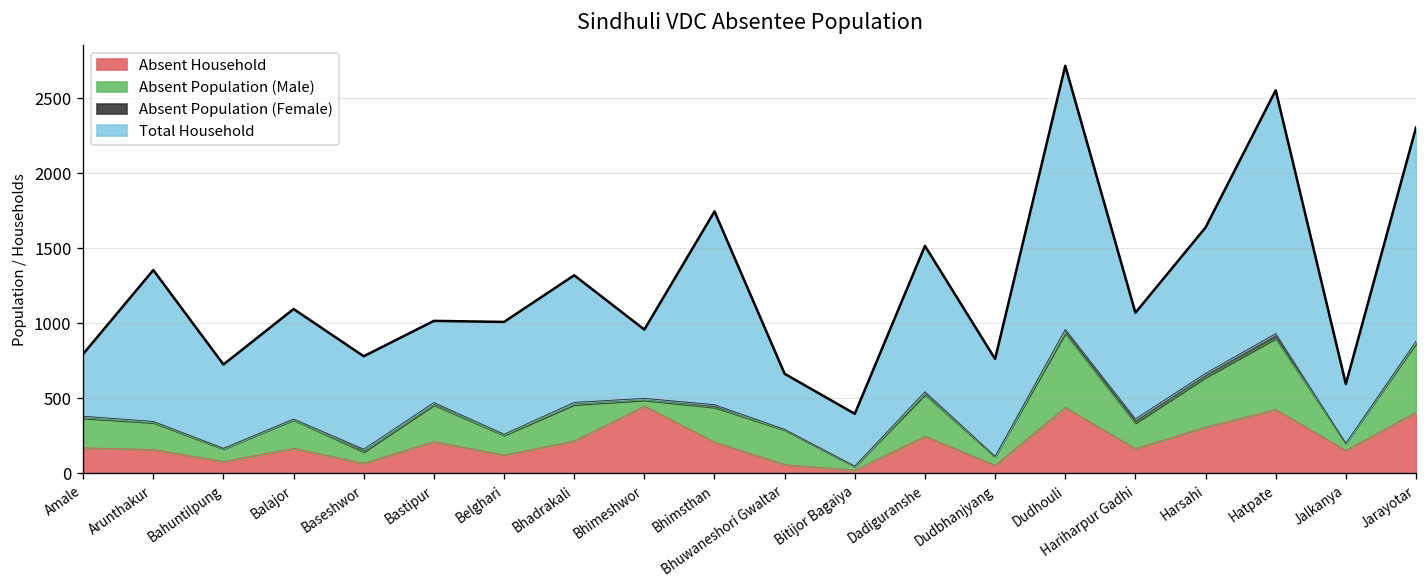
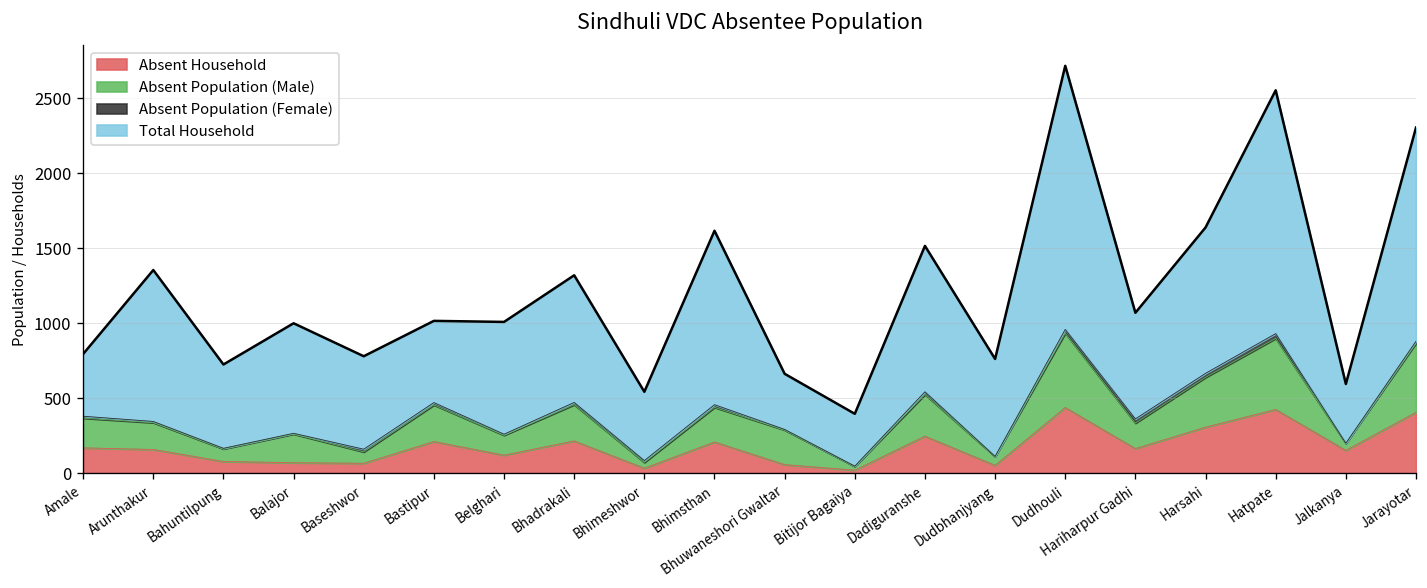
Absent Household, Balajor: 170 -> 70
Absent Household, Bhimeshwor: 450 -> 30
Total Household, Bhimsthan: 1290 -> 1160
